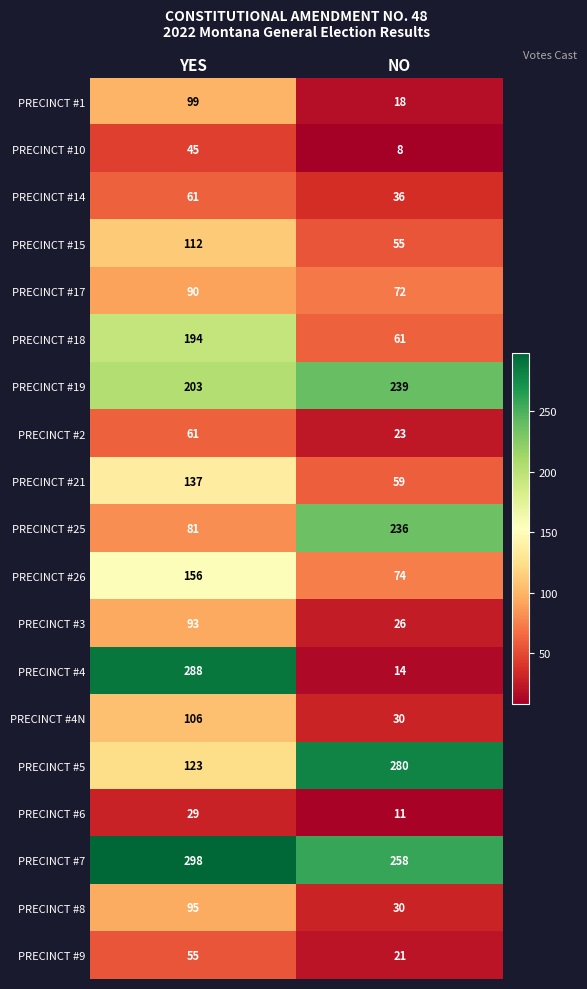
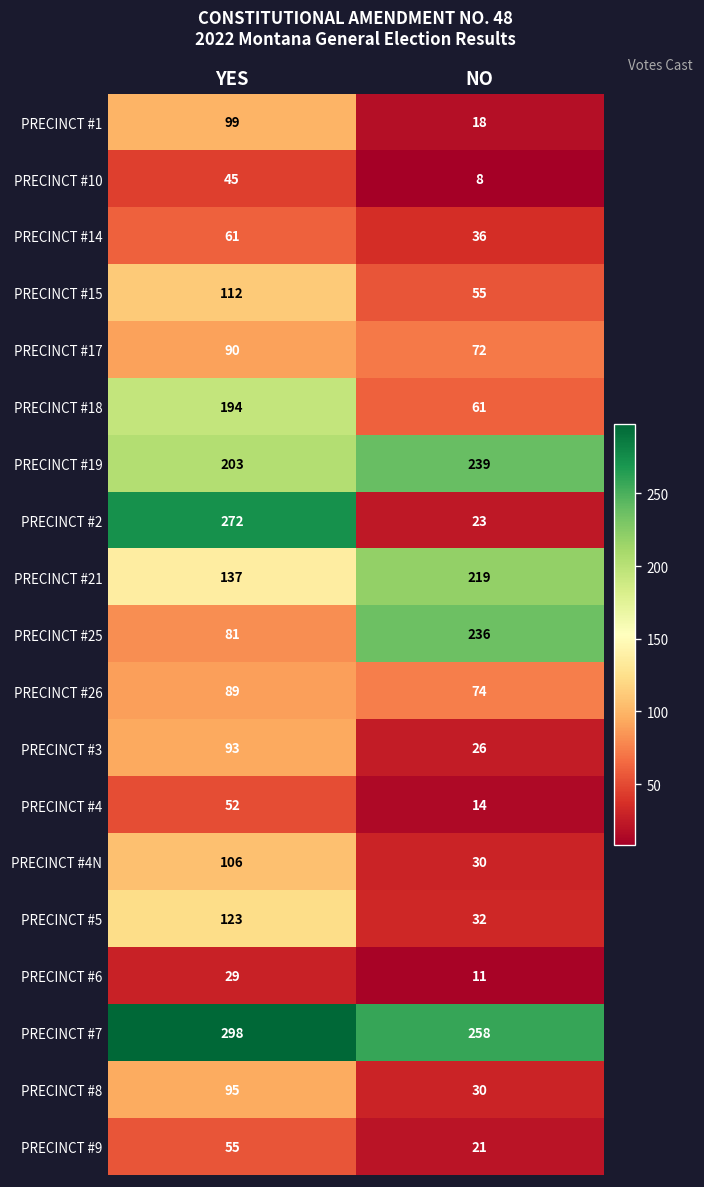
PRECINCT #2, YES: 61 -> 272
PRECINCT #21, NO: 59 -> 219
PRECINCT #26, YES: 156 -> 89
PRECINCT #4, YES: 288 -> 52
PRECINCT #5, NO: 280 -> 32
